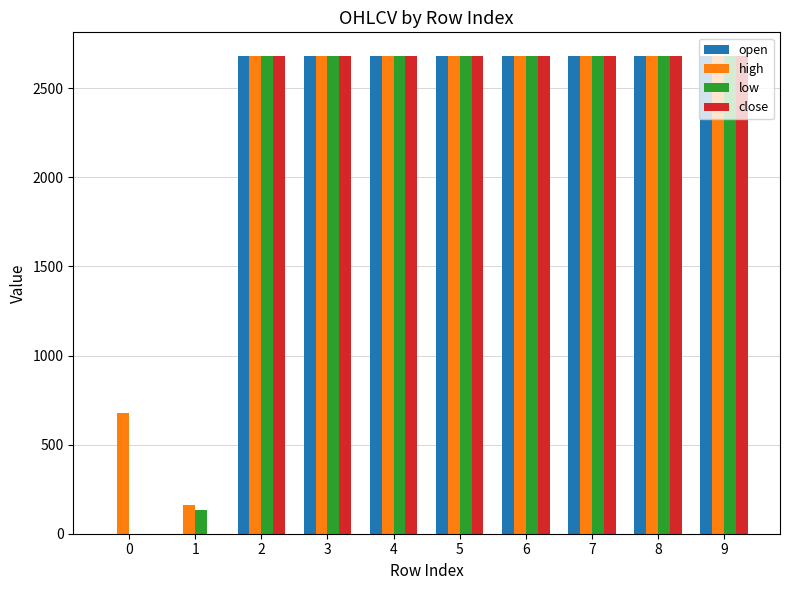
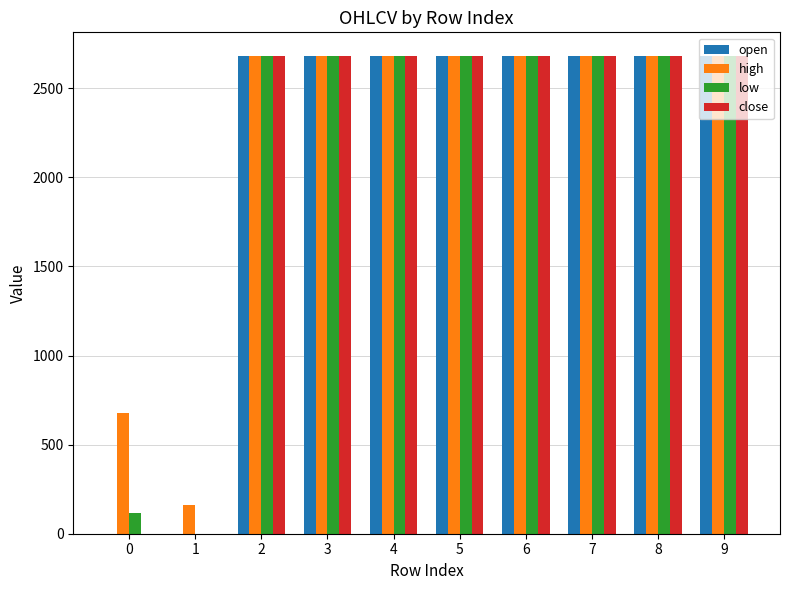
low, 0: 0 -> 120
low, 1: 130 -> 0
